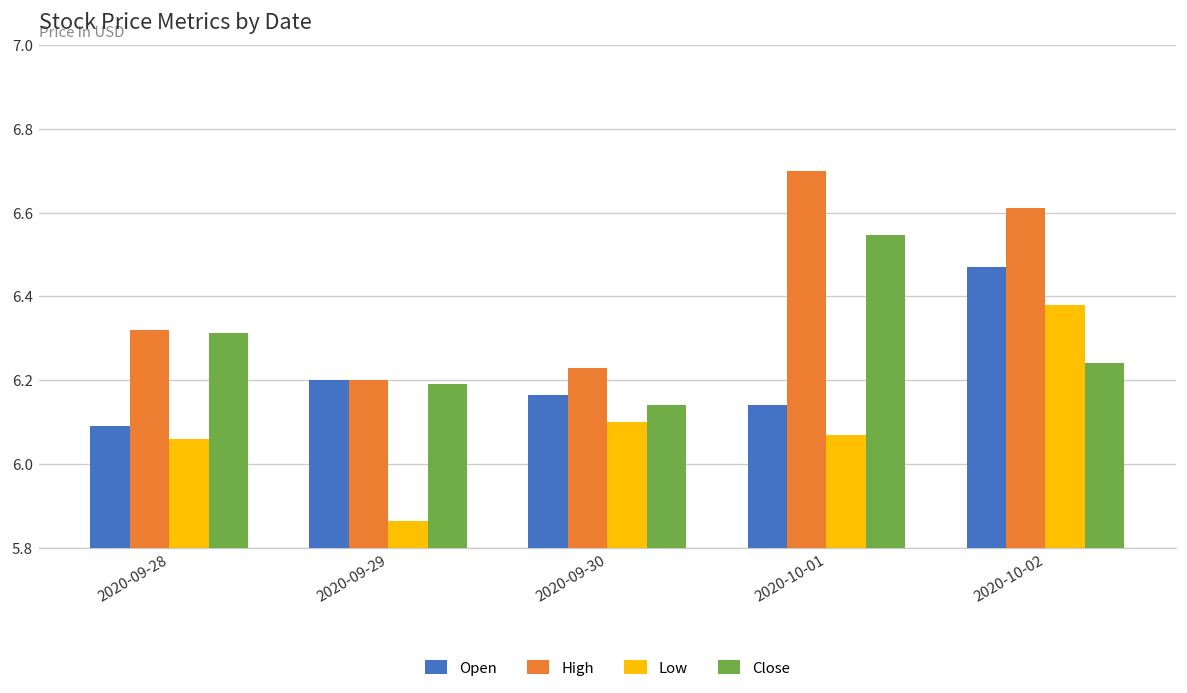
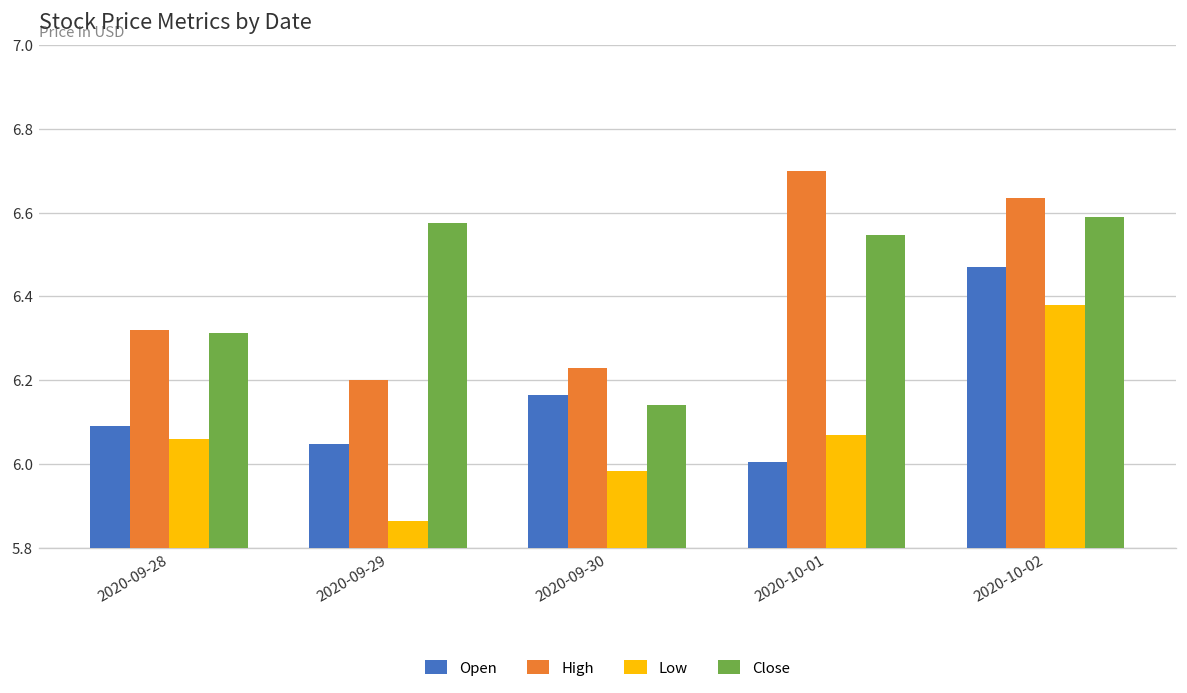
Open, 2020-09-29: 6.20 -> 6.05
Close, 2020-09-29: 6.19 -> 6.57
Low, 2020-09-30: 6.10 -> 5.98
Open, 2020-10-01: 6.14 -> 6.00
High, 2020-10-02: 6.61 -> 6.63
Close, 2020-10-02: 6.24 -> 6.59
